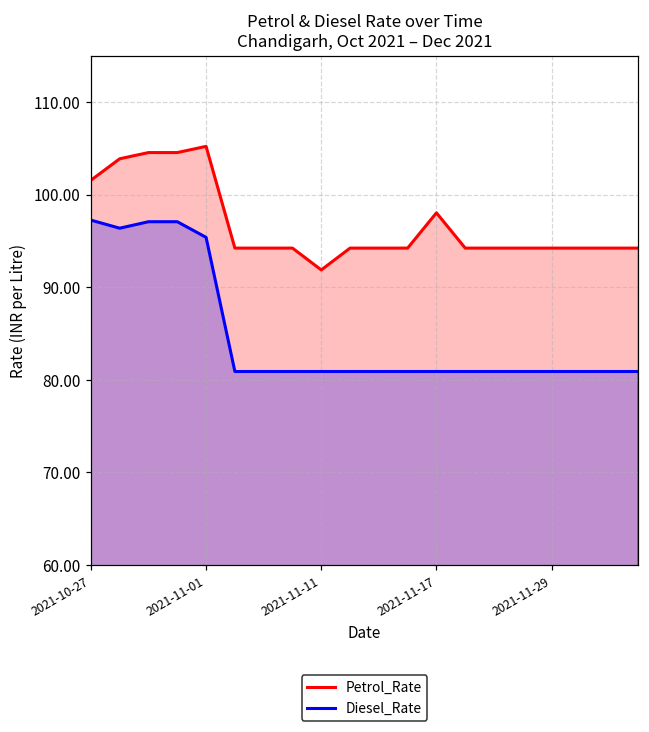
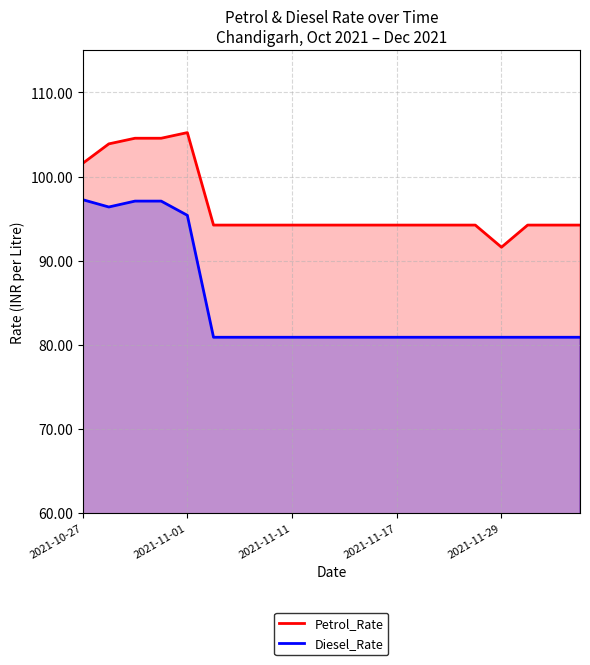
Petrol_Rate, 2021-11-11: 92 -> 94
Petrol_Rate, 2021-11-17: 98 -> 94
Petrol_Rate, 2021-11-29: 94 -> 92
